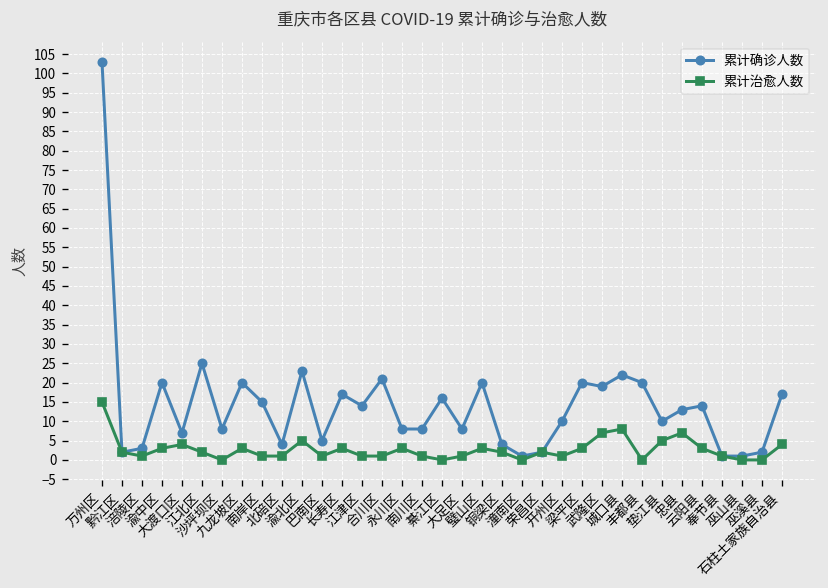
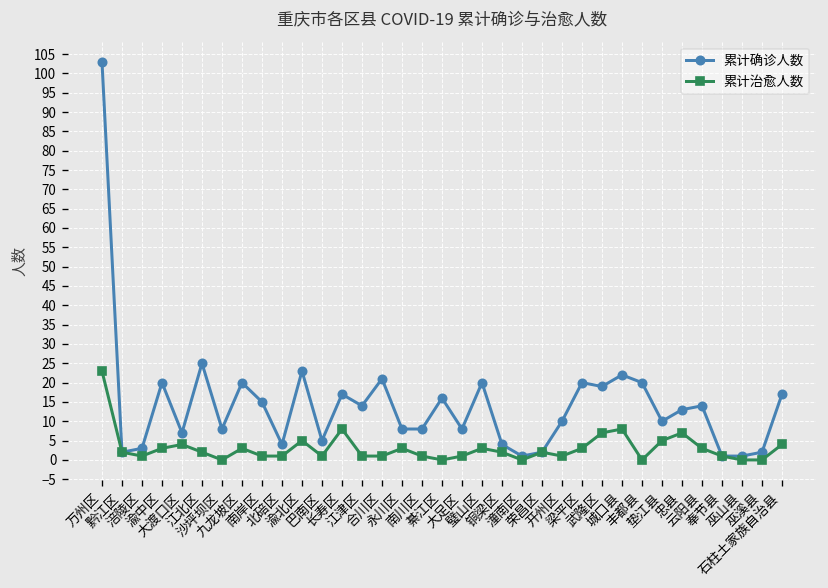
累计治愈人数, 万州区: 15 -> 23
累计治愈人数, 长寿区: 3 -> 8
